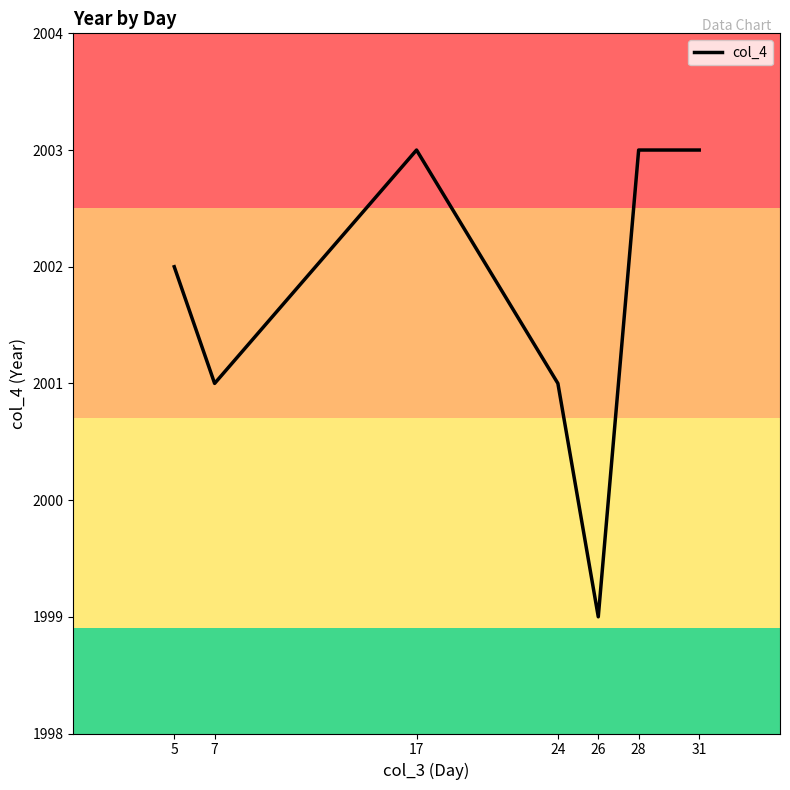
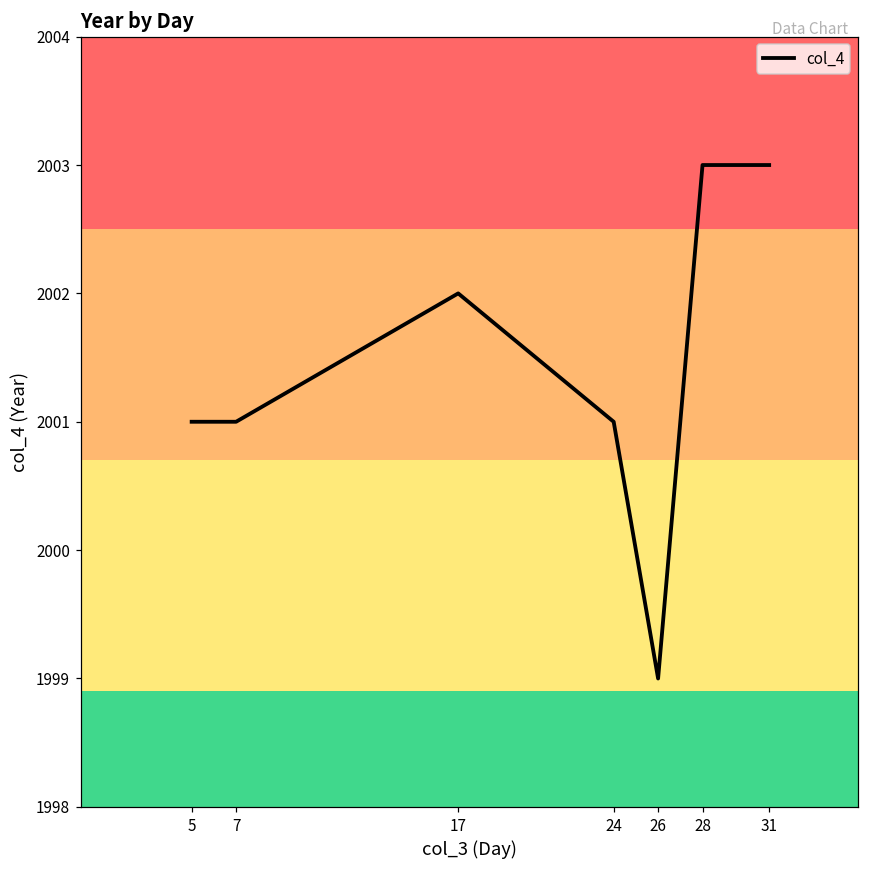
5: 2002 -> 2001
17: 2003 -> 2002
